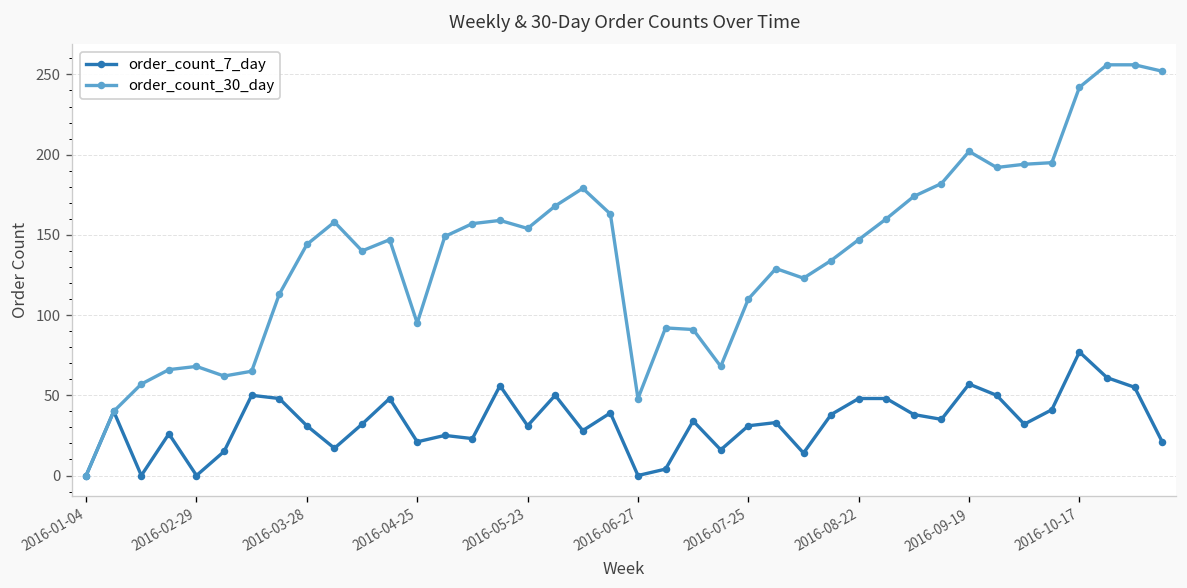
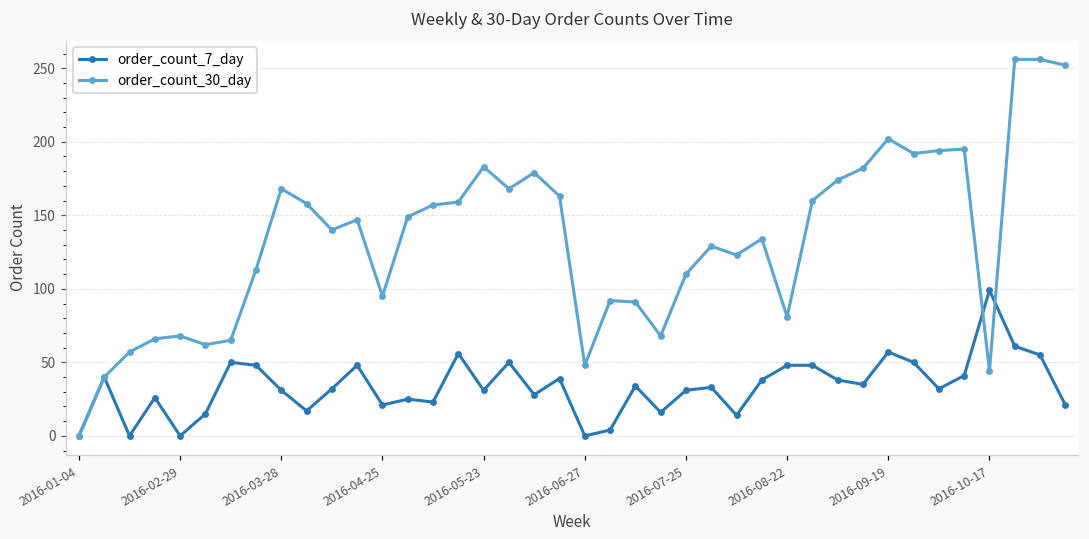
order_count_30_day, 2016-03-28: 144 -> 168
order_count_30_day, 2016-05-23: 154 -> 183
order_count_30_day, 2016-08-22: 147 -> 81
order_count_7_day, 2016-10-17: 77 -> 99
order_count_30_day, 2016-10-17: 242 -> 44
